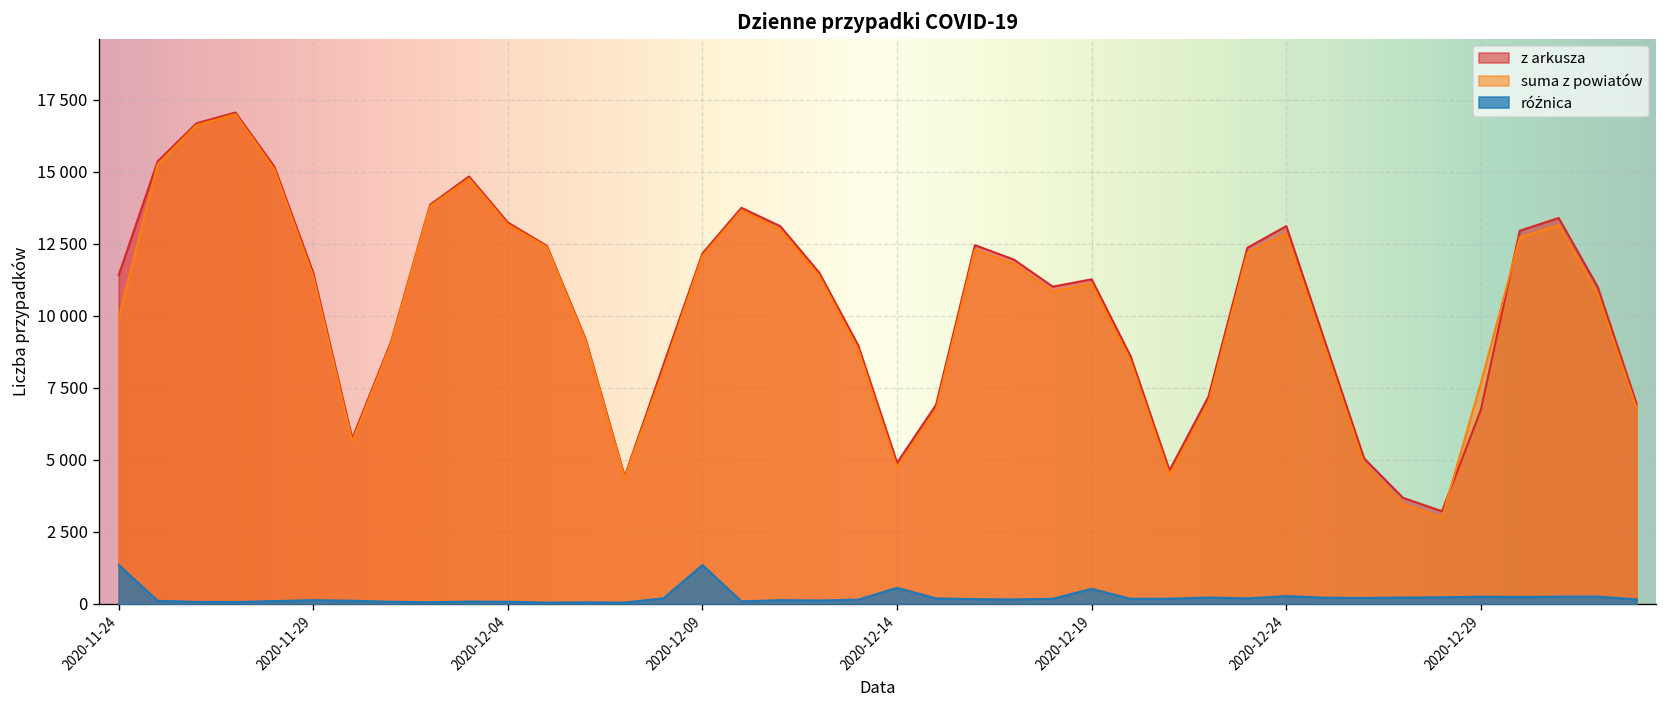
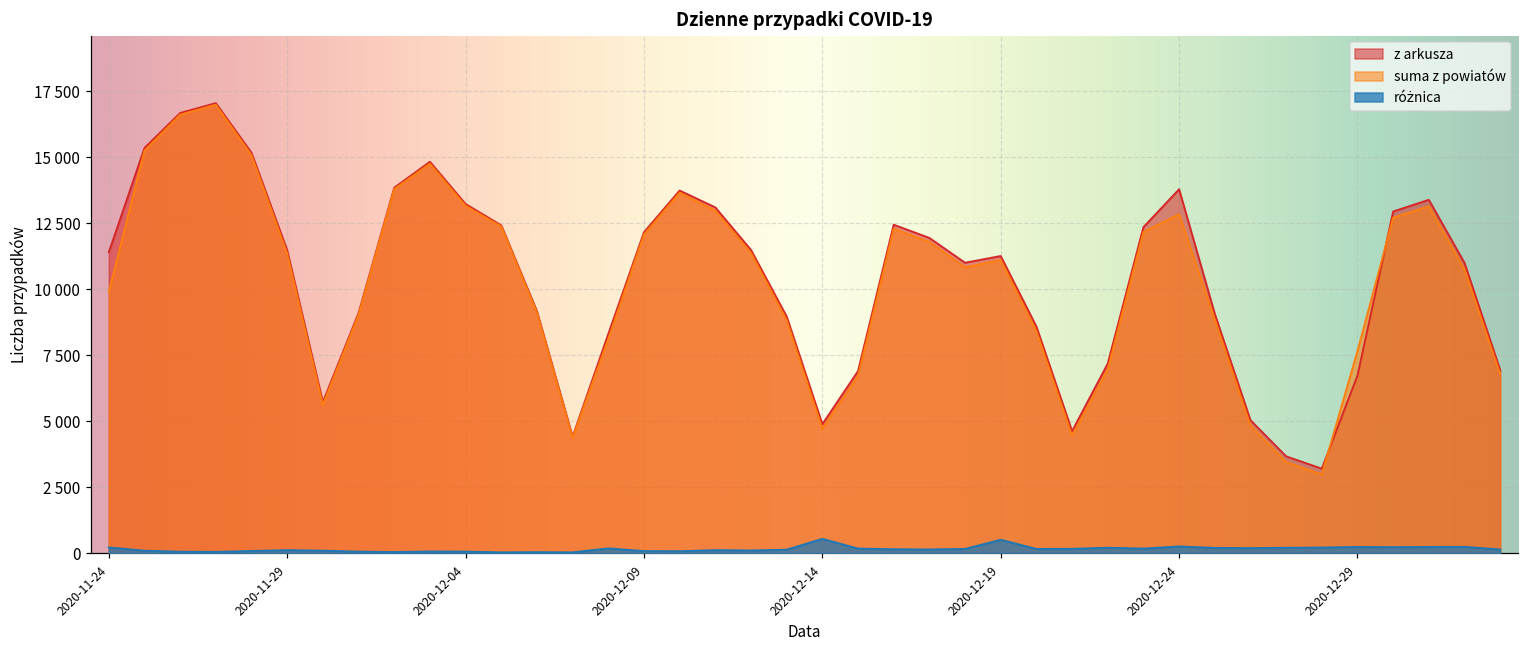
różnica, 2020-11-24: 1400 -> 200
różnica, 2020-12-09: 1300 -> 100
z arkusza, 2020-12-24: 13100 -> 13800
